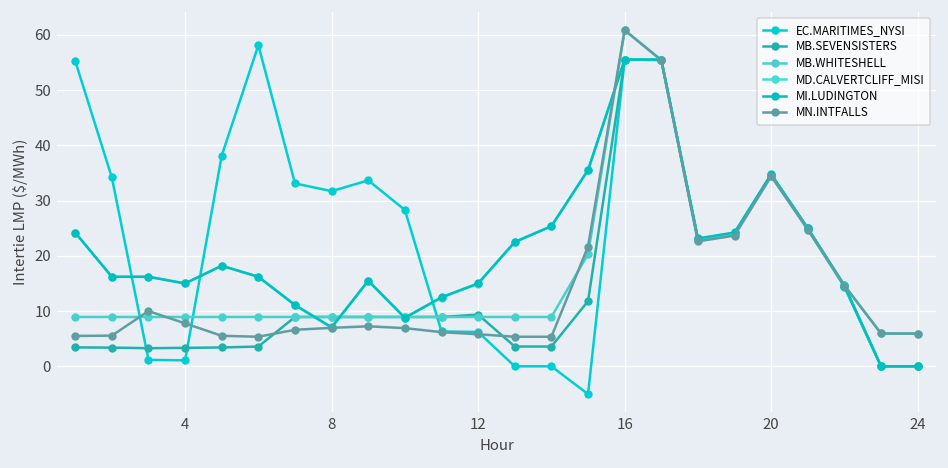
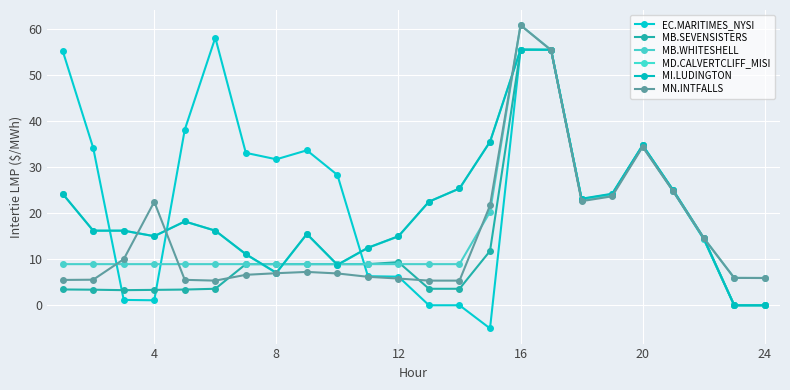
MN.INTFALLS, 4: 8 -> 22
